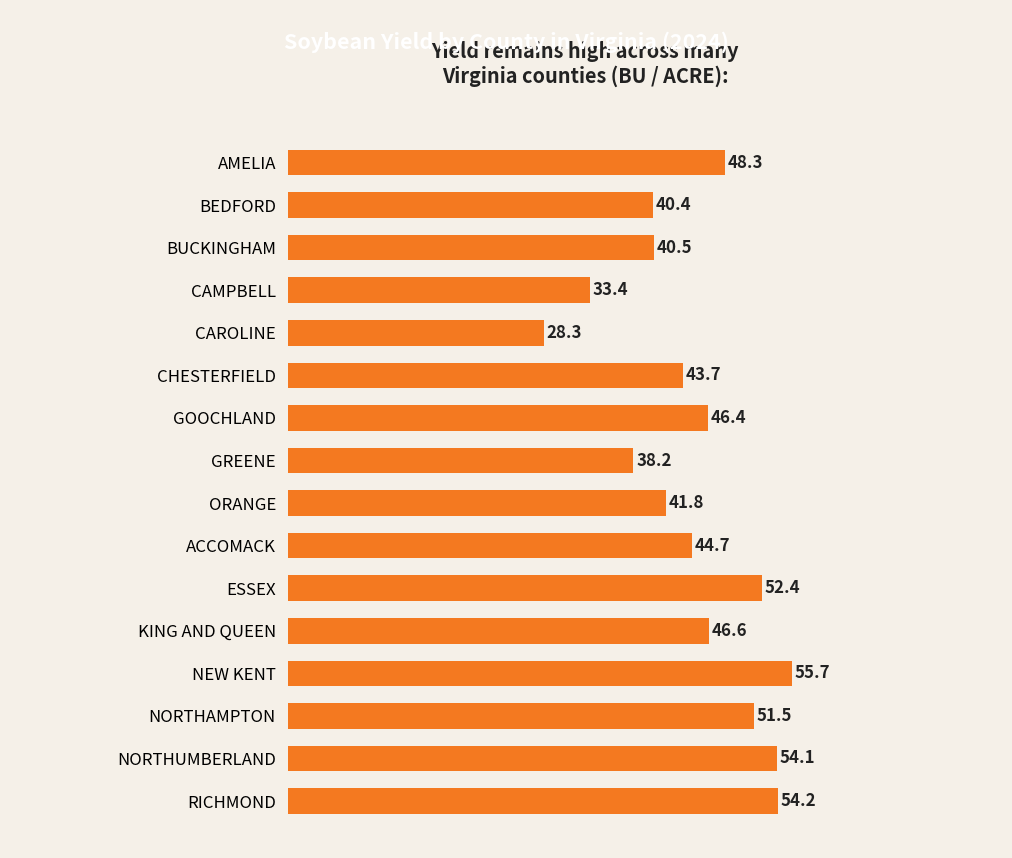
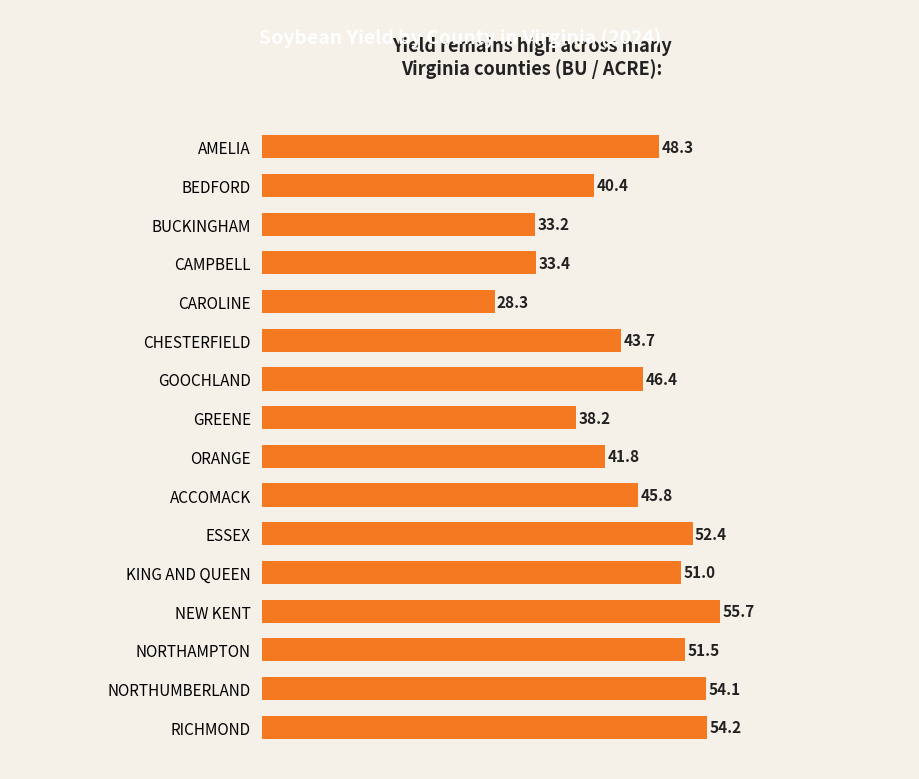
BUCKINGHAM: 40.5 -> 33.2
ACCOMACK: 44.7 -> 45.8
KING AND QUEEN: 46.6 -> 51.0
